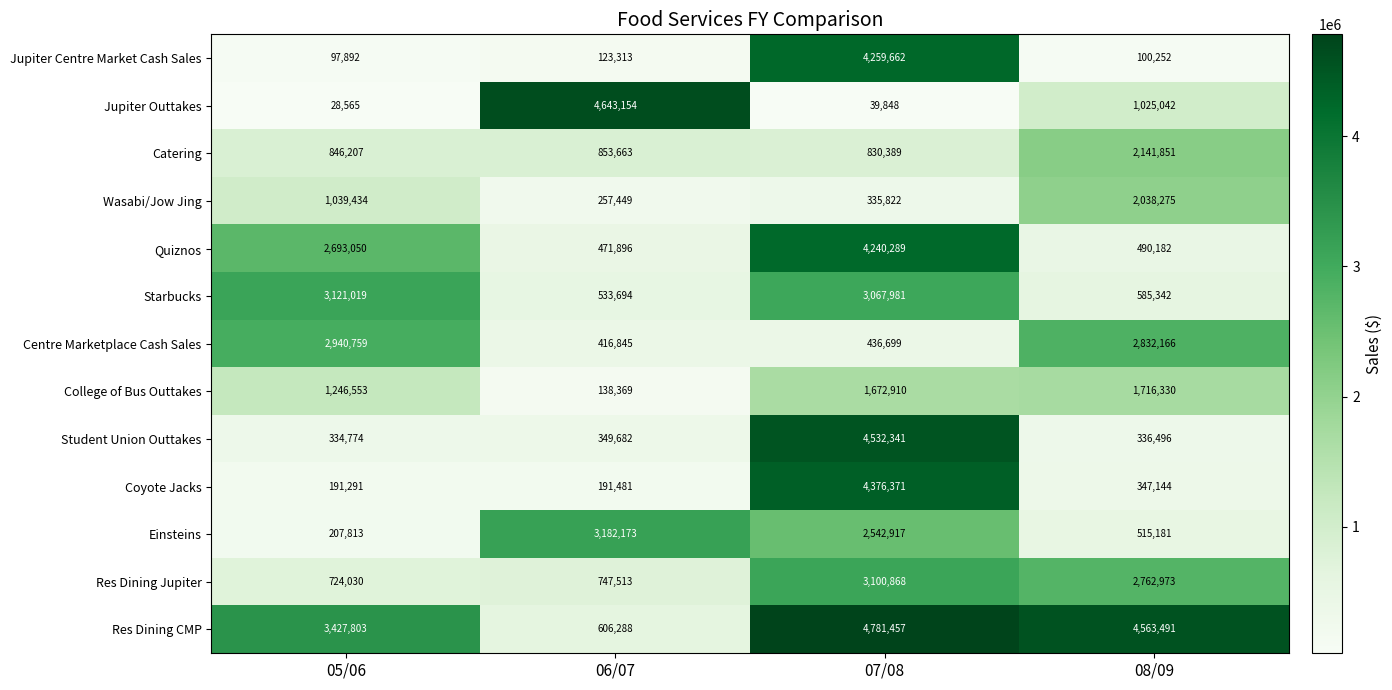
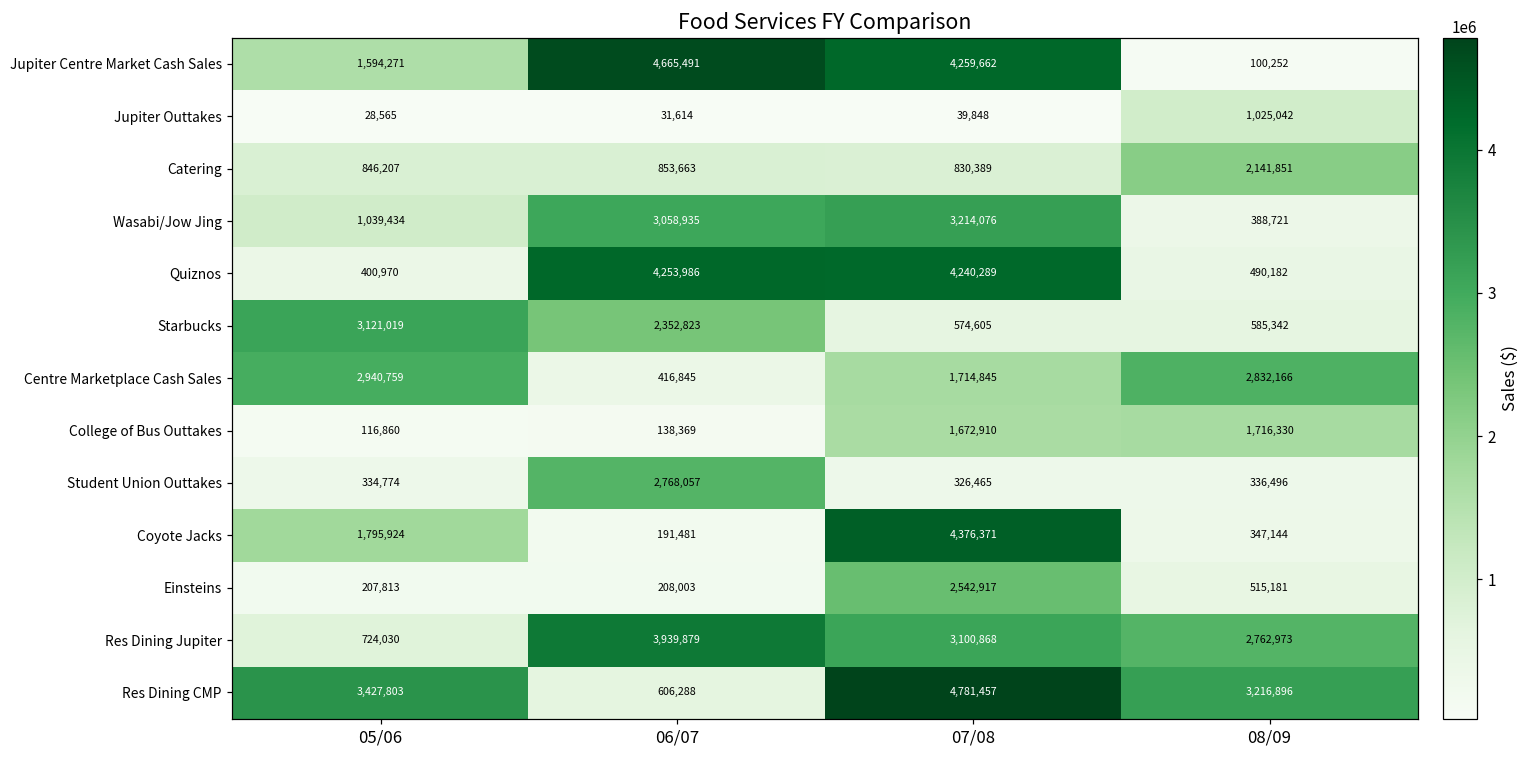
Jupiter Centre Market Cash Sales, 05/06: 97,892 -> 1,594,271
Jupiter Centre Market Cash Sales, 06/07: 123,313 -> 4,665,491
Jupiter Outtakes, 06/07: 4,643,154 -> 31,614
Wasabi/Jow Jing, 06/07: 257,449 -> 3,058,935
Wasabi/Jow Jing, 07/08: 335,822 -> 3,214,076
Wasabi/Jow Jing, 08/09: 2,038,275 -> 388,721
Quiznos, 05/06: 2,693,050 -> 400,970
Quiznos, 06/07: 471,896 -> 4,253,986
Starbucks, 06/07: 533,694 -> 2,352,823
Starbucks, 07/08: 3,067,981 -> 574,605
Centre Marketplace Cash Sales, 07/08: 436,699 -> 1,714,845
College of Bus Outtakes, 05/06: 1,246,553 -> 116,860
Student Union Outtakes, 06/07: 349,682 -> 2,768,057
Student Union Outtakes, 07/08: 4,532,341 -> 326,465
Coyote Jacks, 05/06: 191,291 -> 1,795,924
Einsteins, 06/07: 3,182,173 -> 208,003
Res Dining Jupiter, 06/07: 747,513 -> 3,939,879
Res Dining CMP, 08/09: 4,563,491 -> 3,216,896
